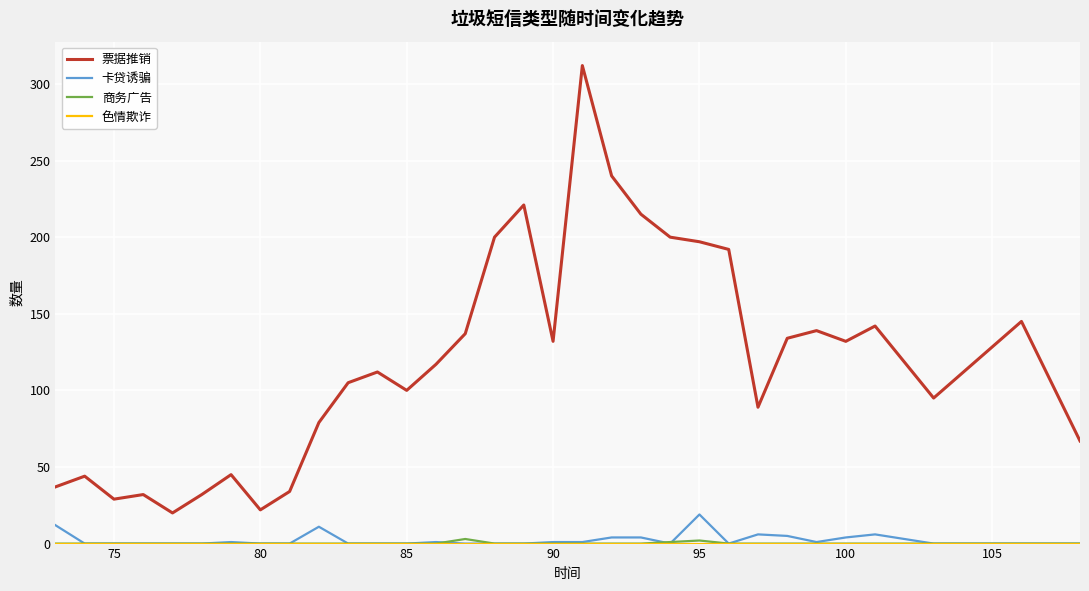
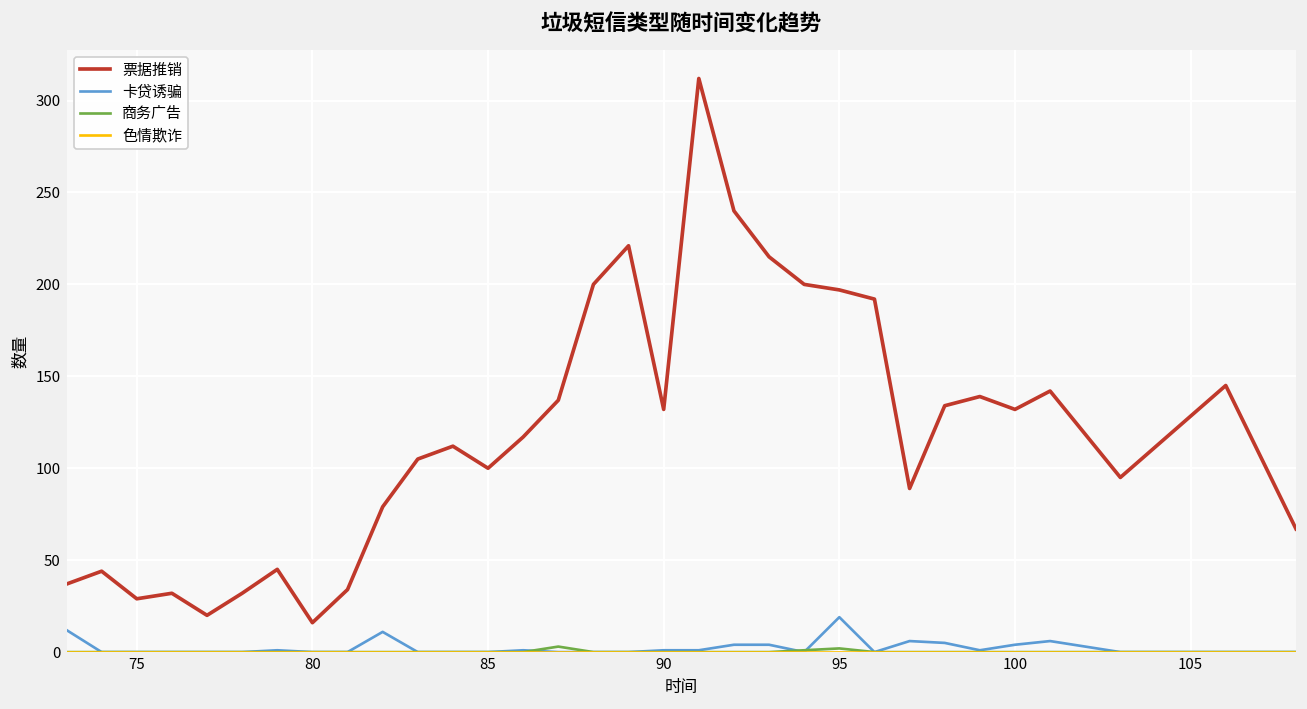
票据推销, 80: 22 -> 16
